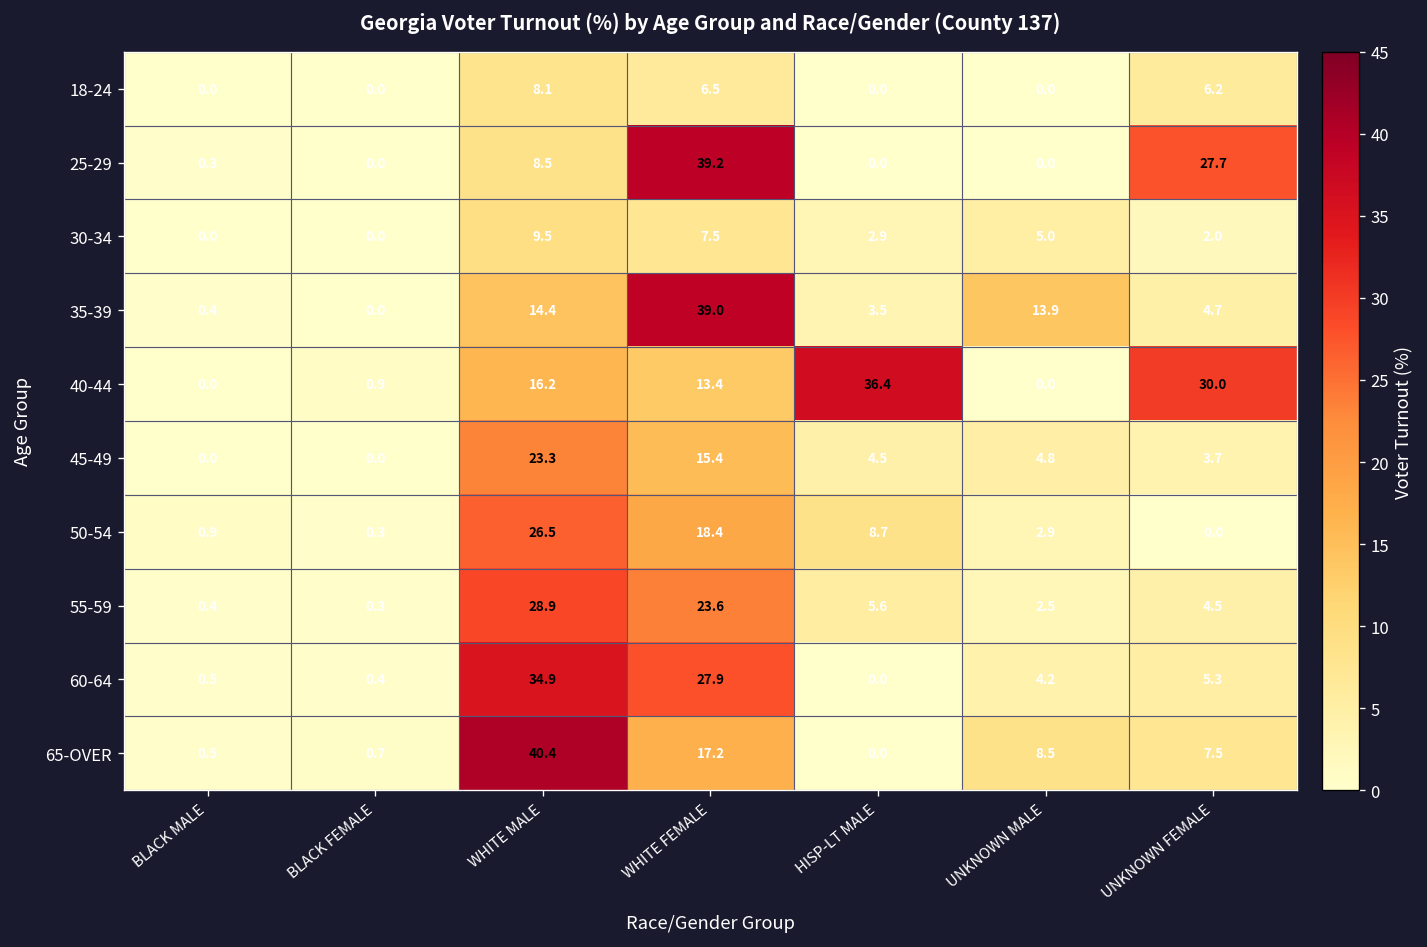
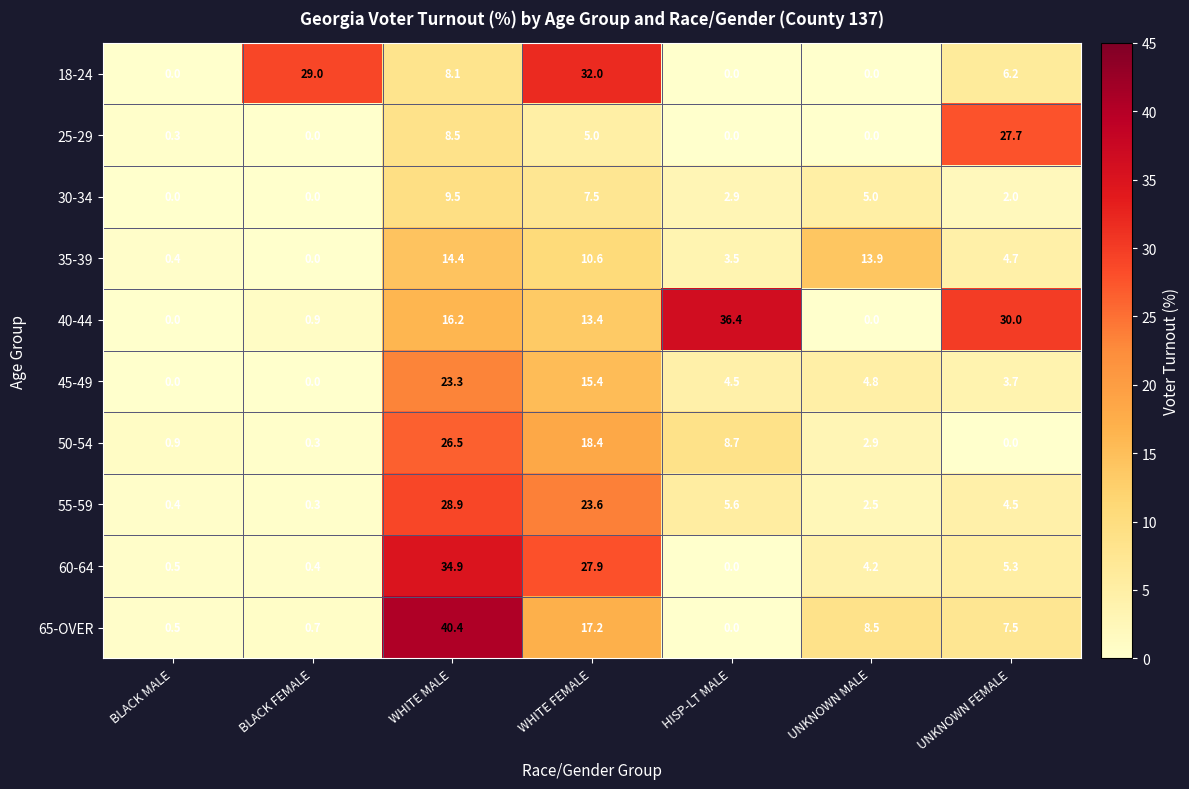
18-24, BLACK FEMALE: 0.0 -> 29.0
18-24, WHITE FEMALE: 6.5 -> 32.0
25-29, WHITE FEMALE: 39.2 -> 5.0
35-39, WHITE FEMALE: 39.0 -> 10.6
